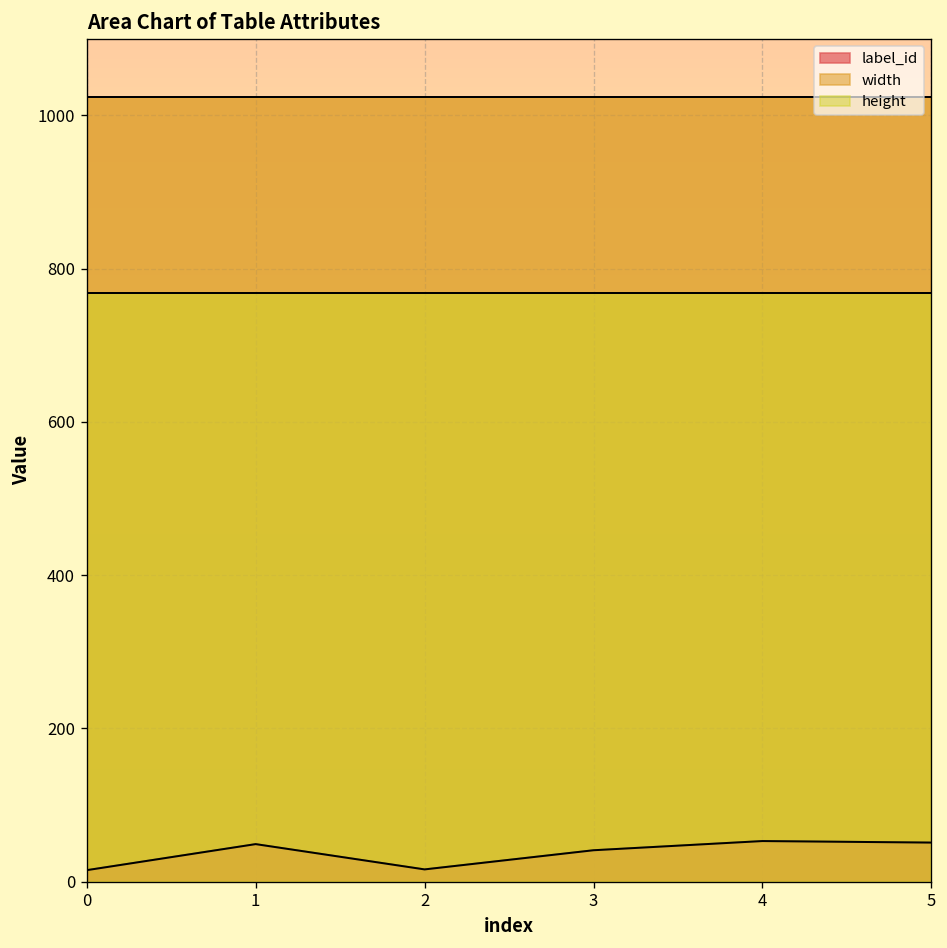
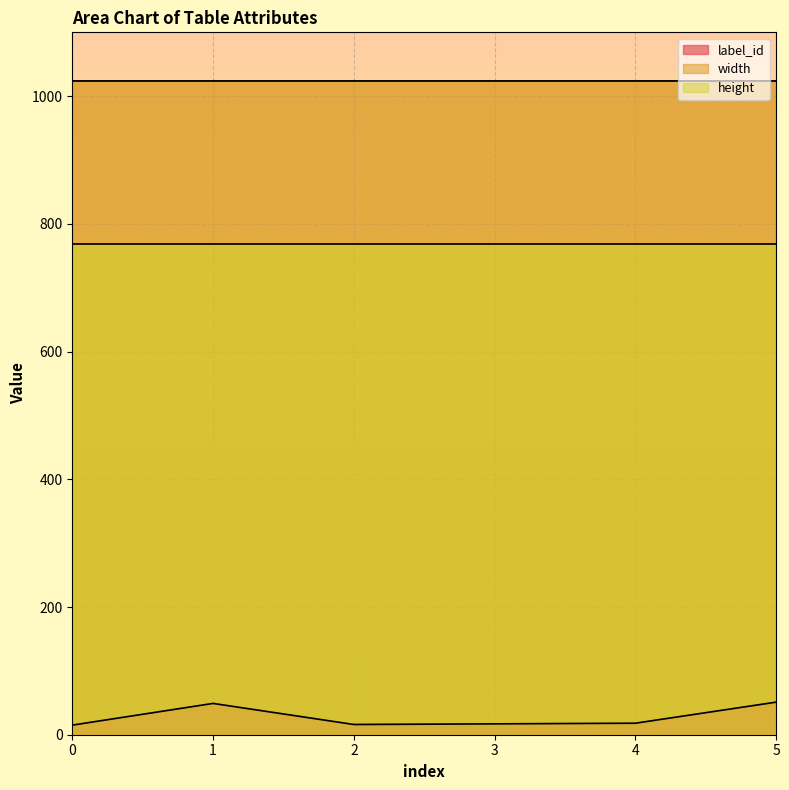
label_id, 3: 40 -> 20
label_id, 4: 50 -> 20
